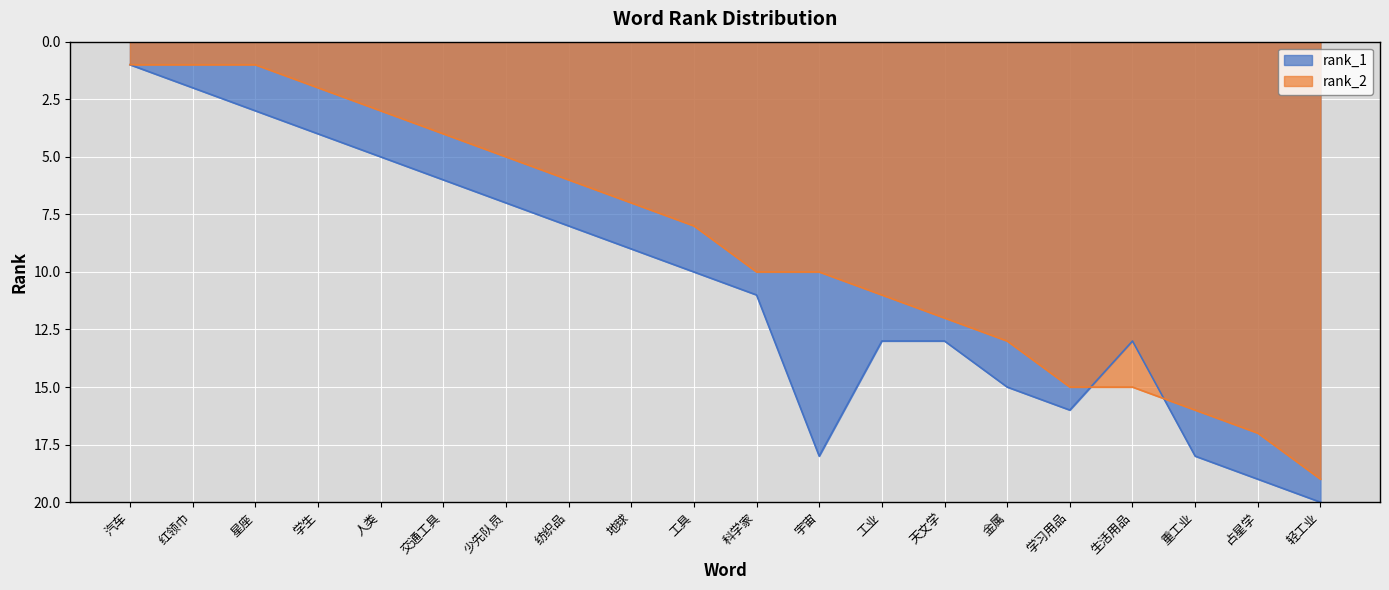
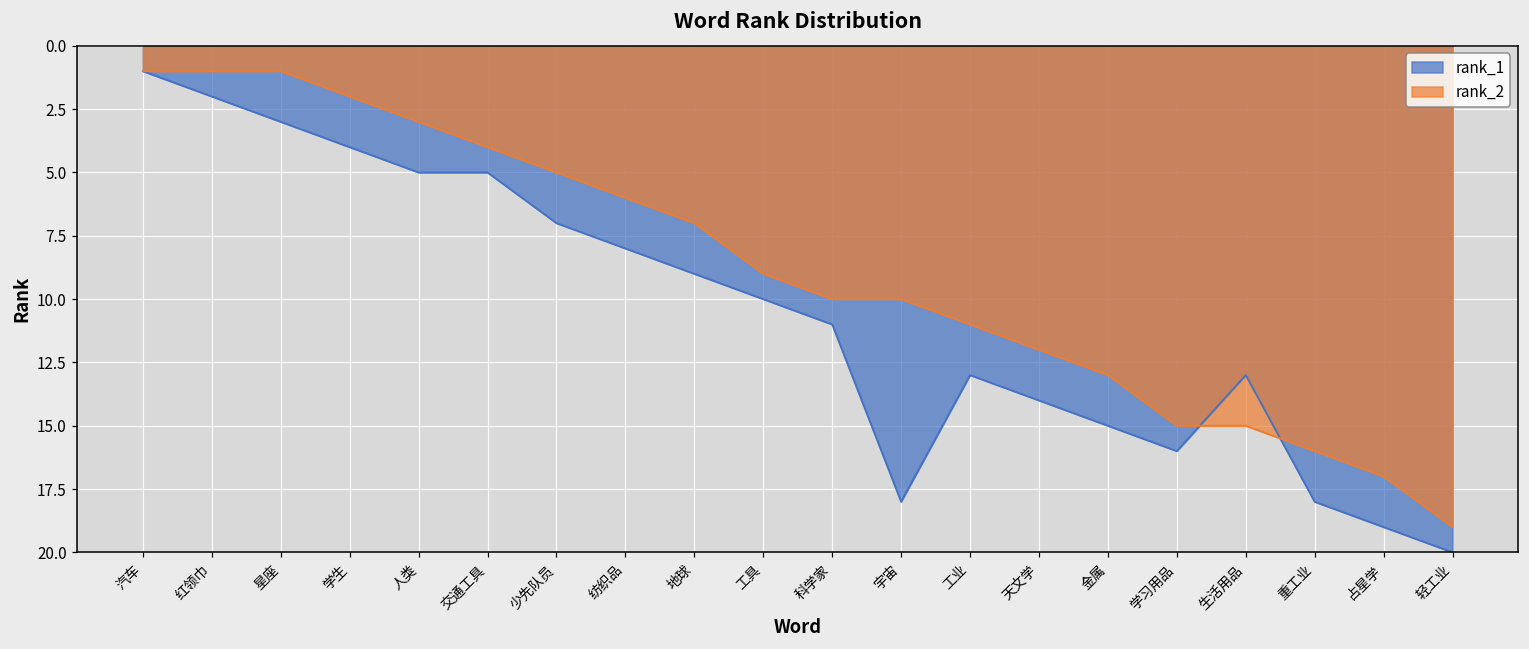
rank_1, 交通工具: 6 -> 5
rank_2, 工具: 8 -> 9
rank_1, 天文学: 13 -> 14
